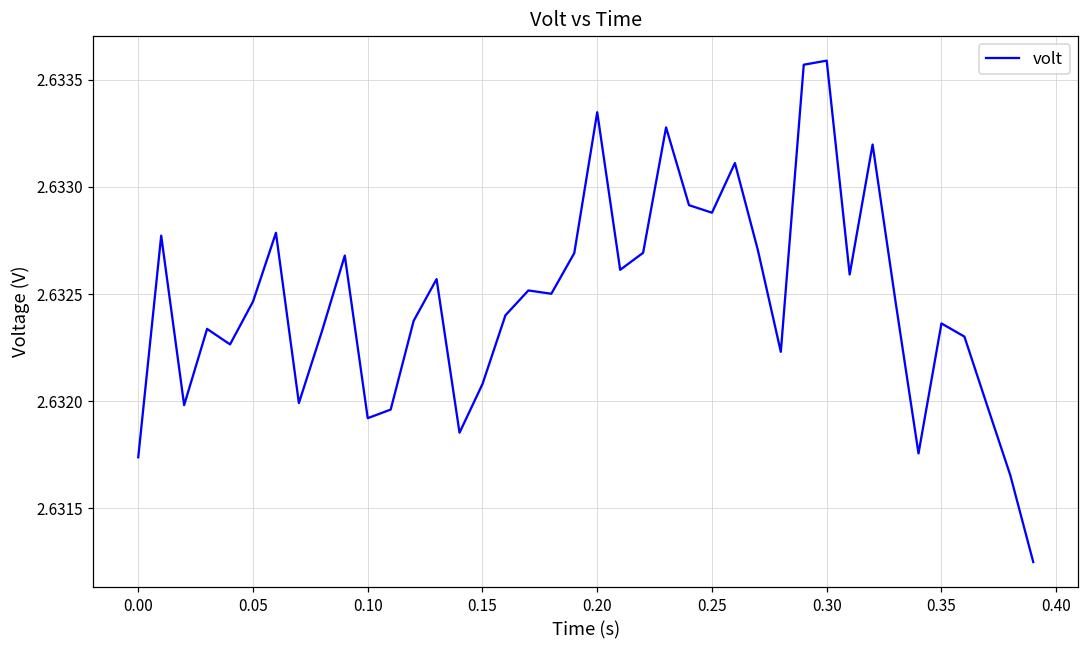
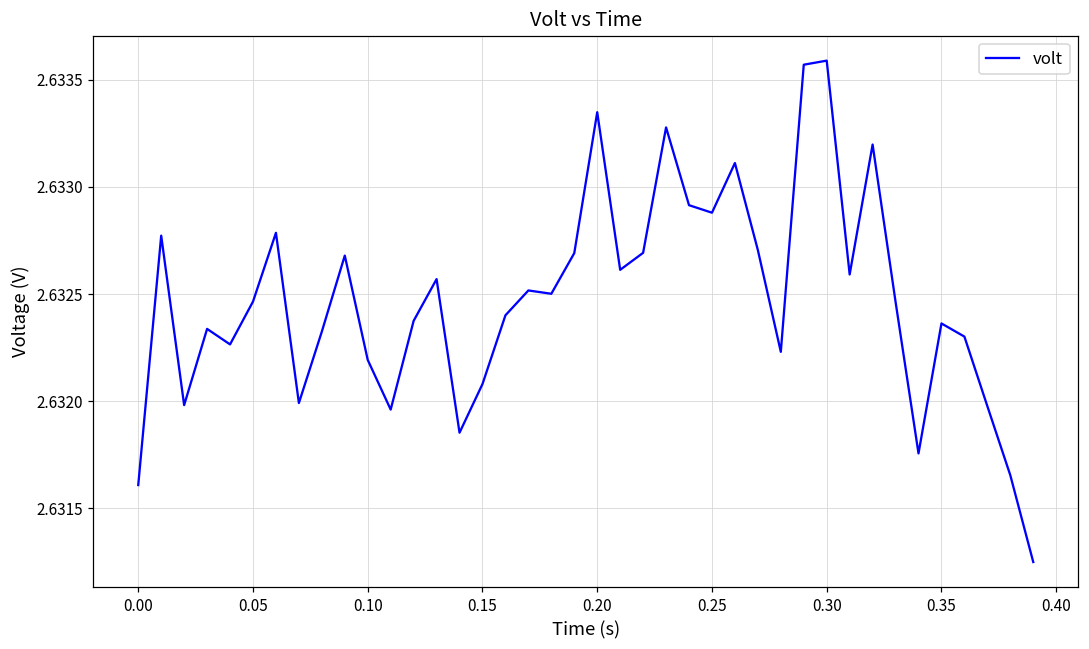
0.00: 2.63174 -> 2.63161
0.10: 2.63192 -> 2.63219
